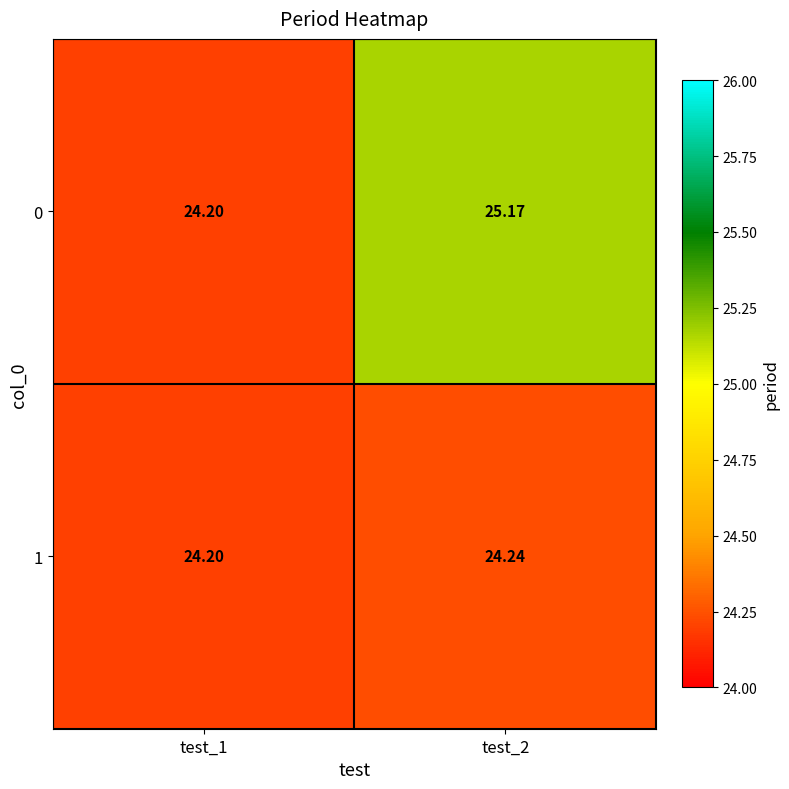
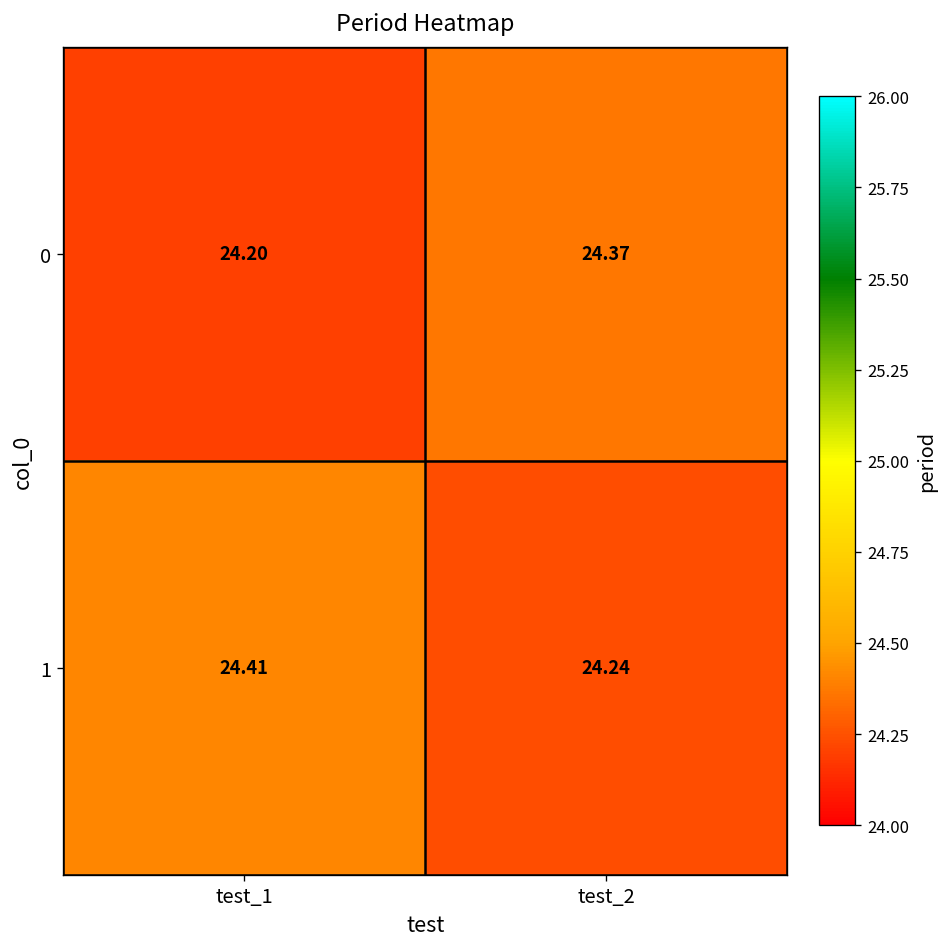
0, test_2: 25.17 -> 24.37
1, test_1: 24.20 -> 24.41
